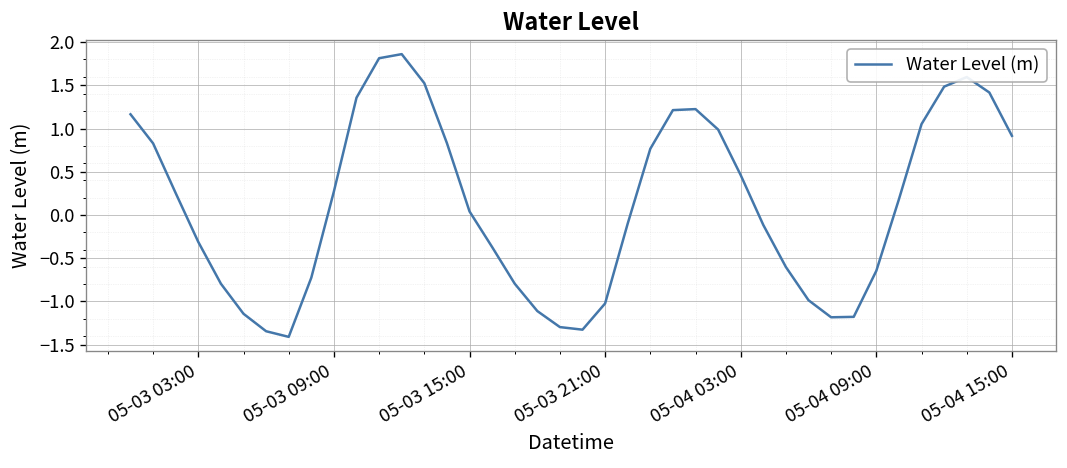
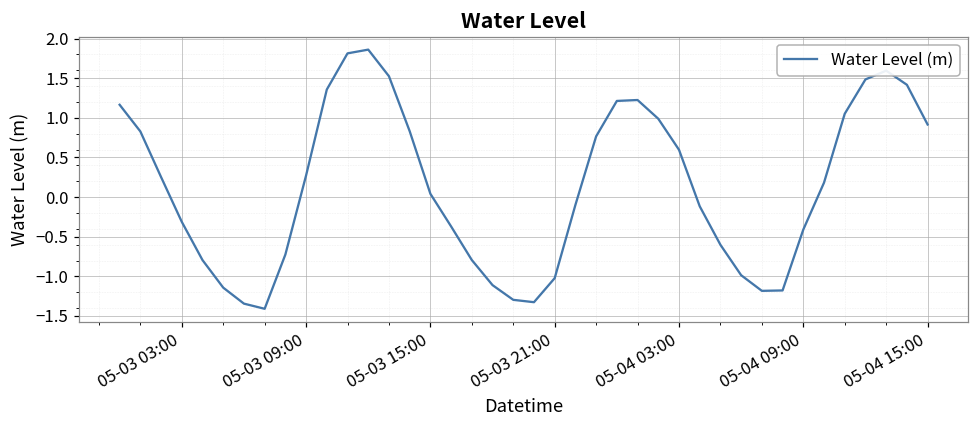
05-04 03:00: 0.5 -> 0.6
05-04 09:00: -0.6 -> -0.4
